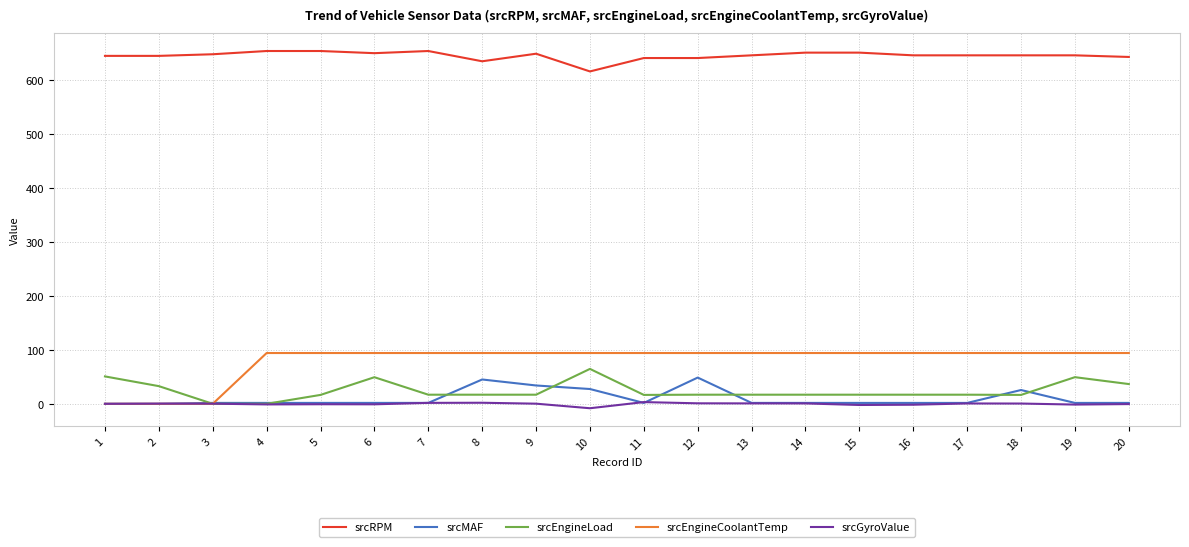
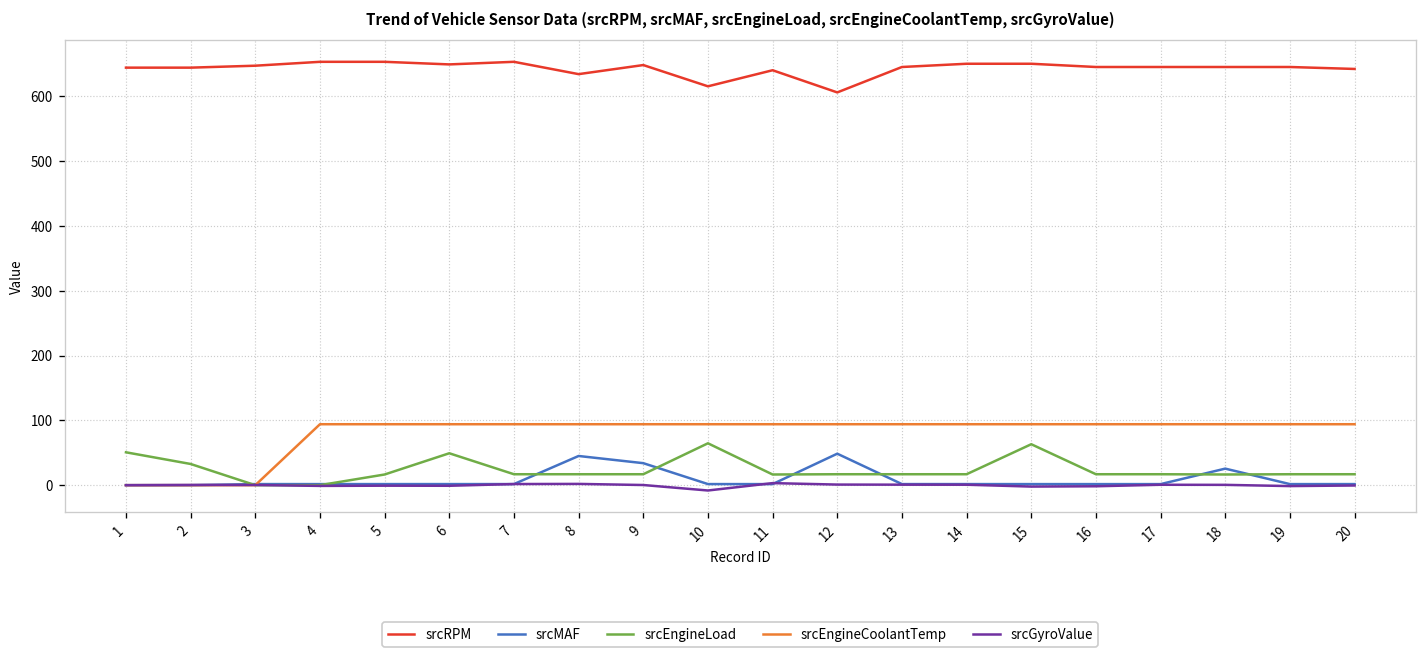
srcMAF, 10: 30 -> 0
srcRPM, 12: 640 -> 610
srcEngineLoad, 15: 20 -> 60
srcEngineLoad, 19: 50 -> 20
srcEngineLoad, 20: 40 -> 20
